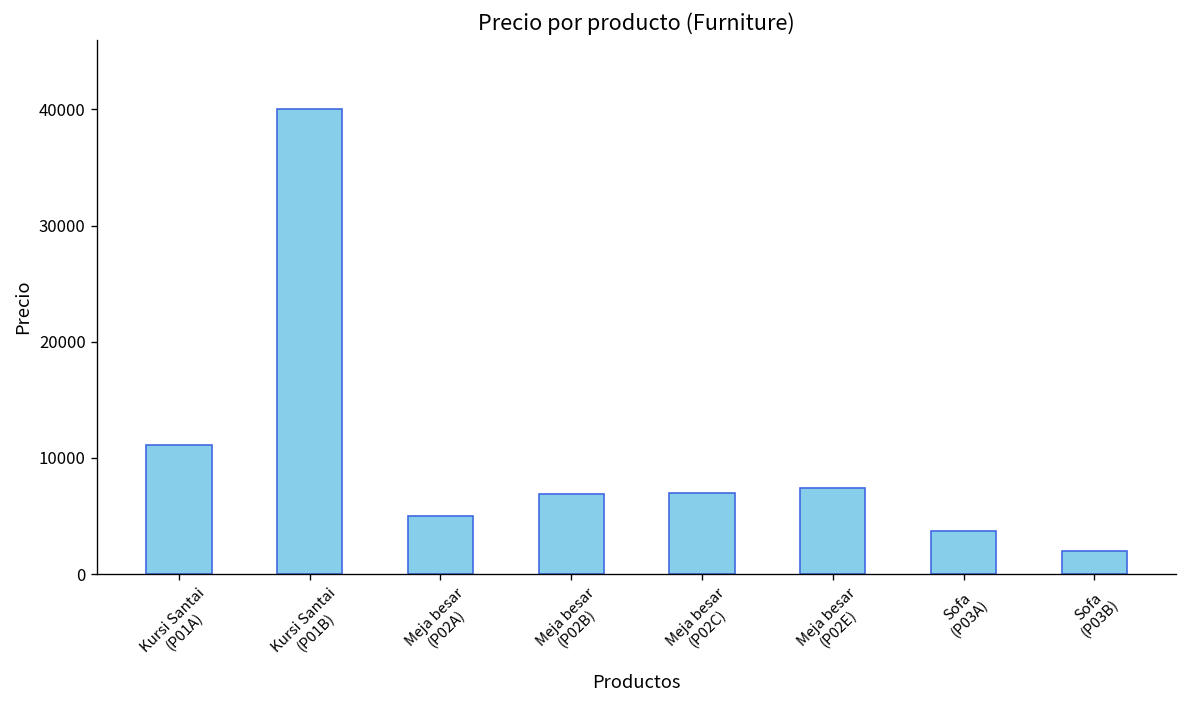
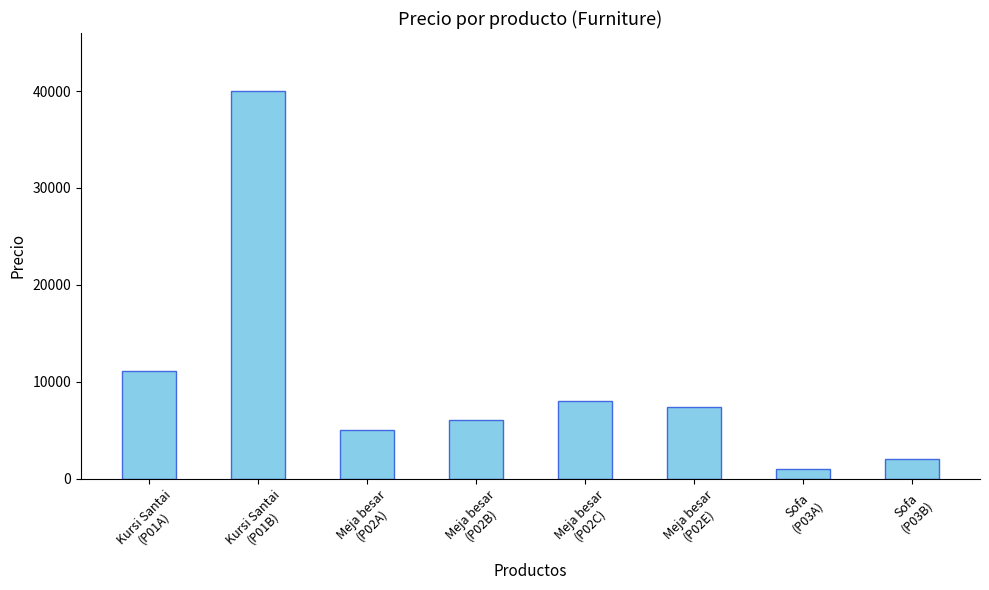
Meja besar (P02B): 7000 -> 6000
Meja besar (P02C): 7000 -> 8000
Sofa (P03A): 4000 -> 1000
